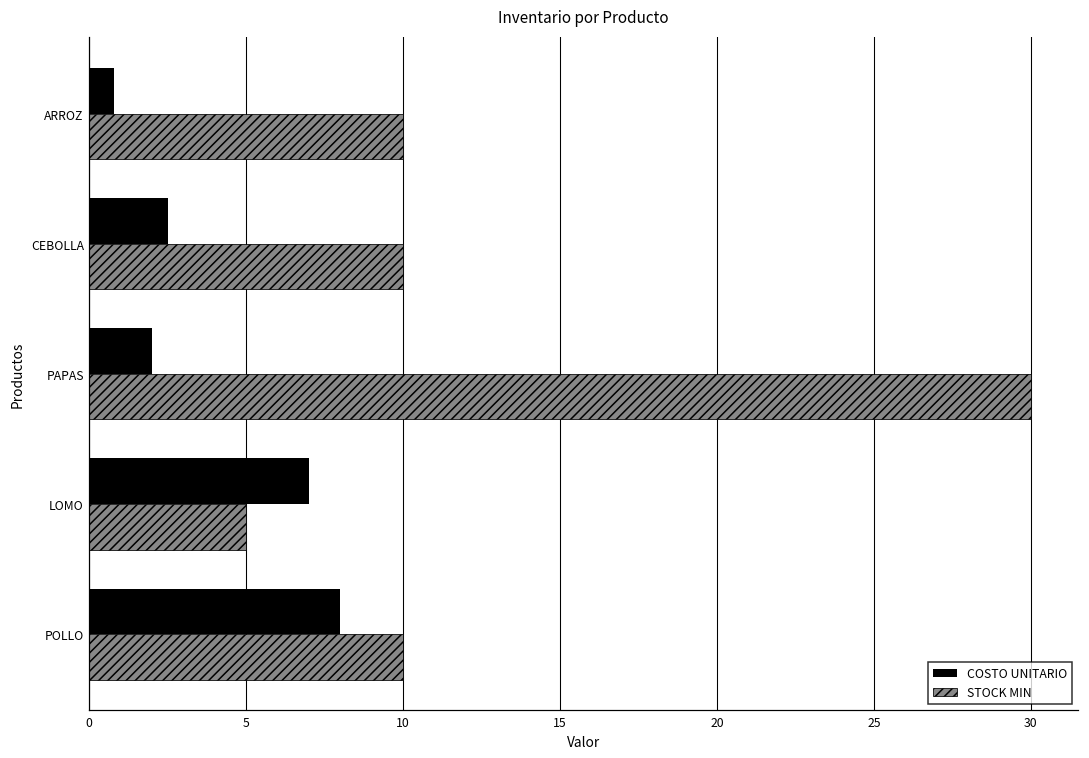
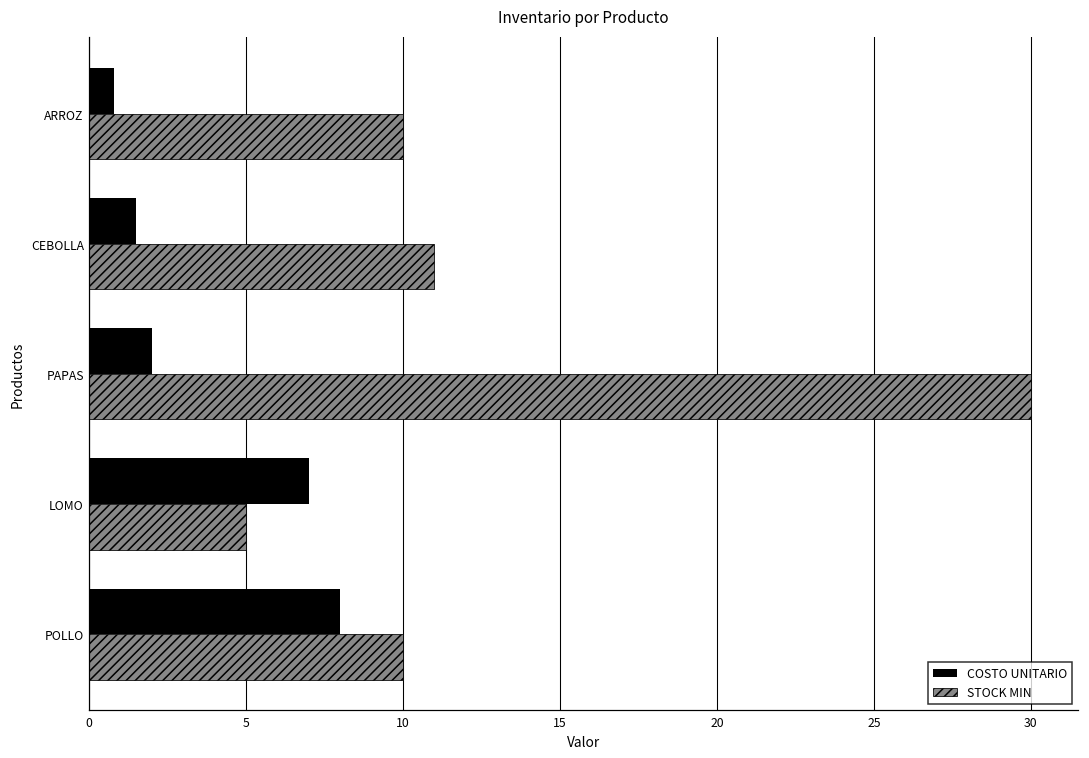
COSTO UNITARIO, CEBOLLA: 2.5 -> 1.5
STOCK MIN, CEBOLLA: 10 -> 11
